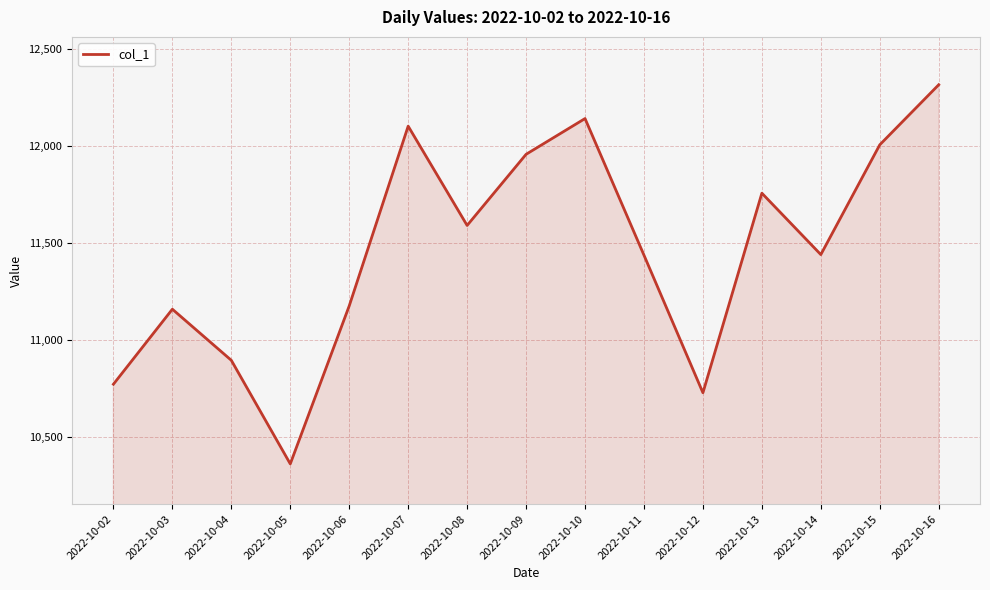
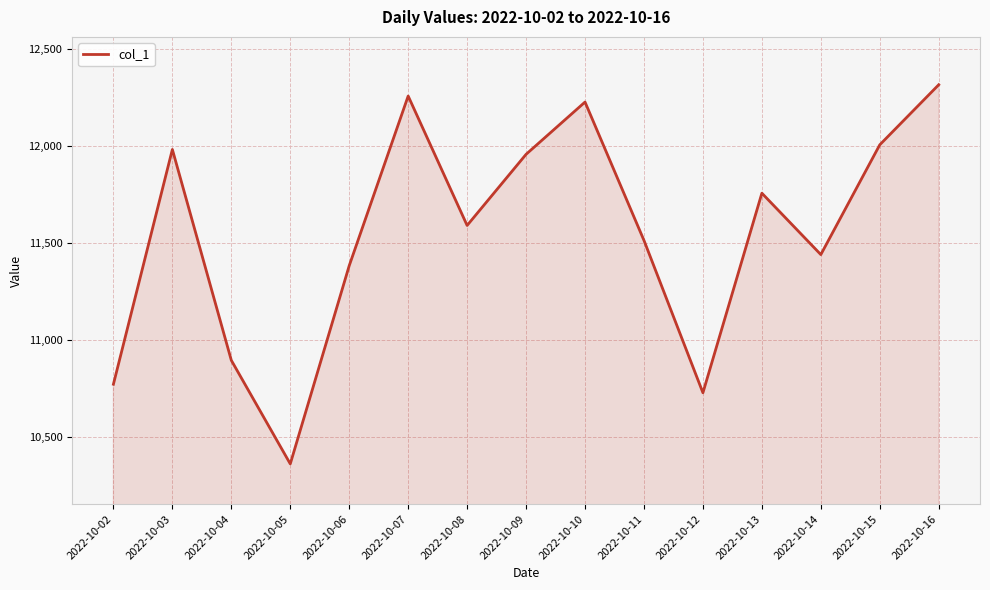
2022-10-03: 11,160 -> 11,980
2022-10-06: 11,180 -> 11,380
2022-10-07: 12,100 -> 12,260
2022-10-10: 12,140 -> 12,230
2022-10-11: 11,440 -> 11,510
